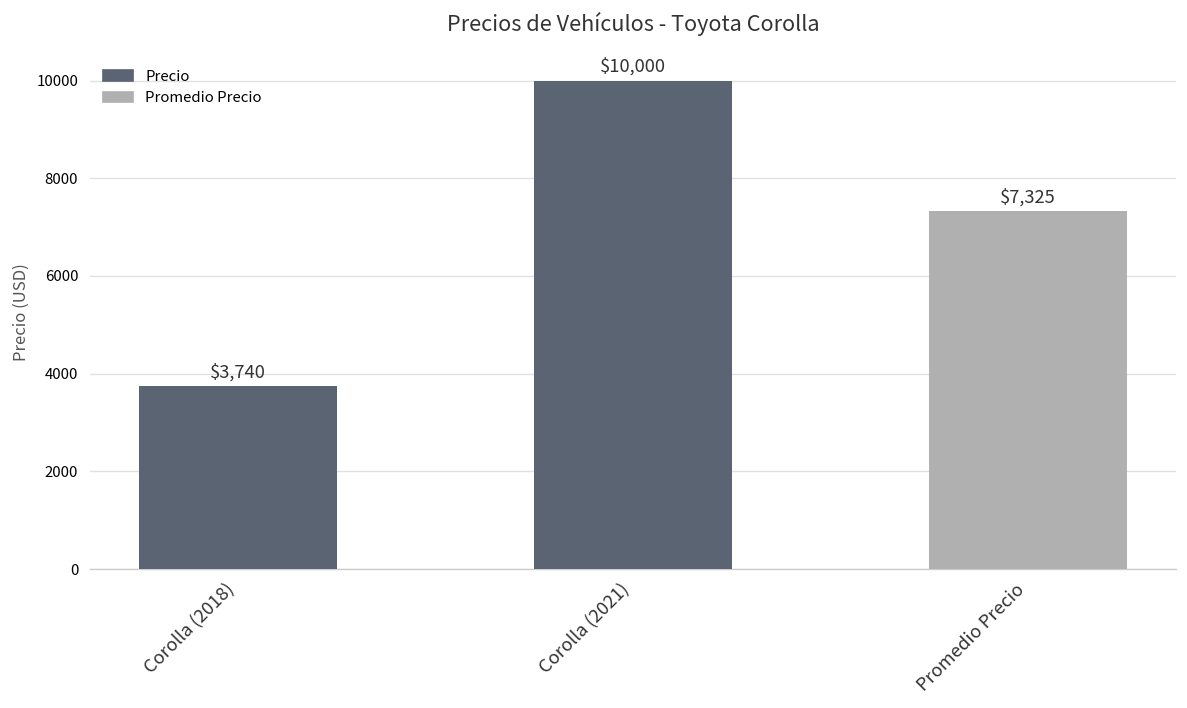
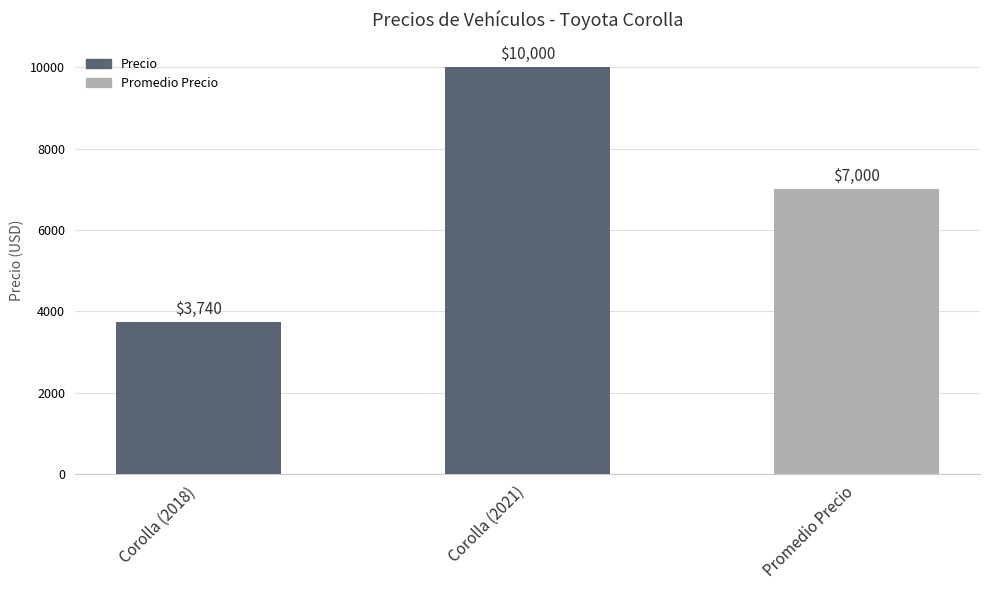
Promedio Precio: $7,325 -> $7,000
